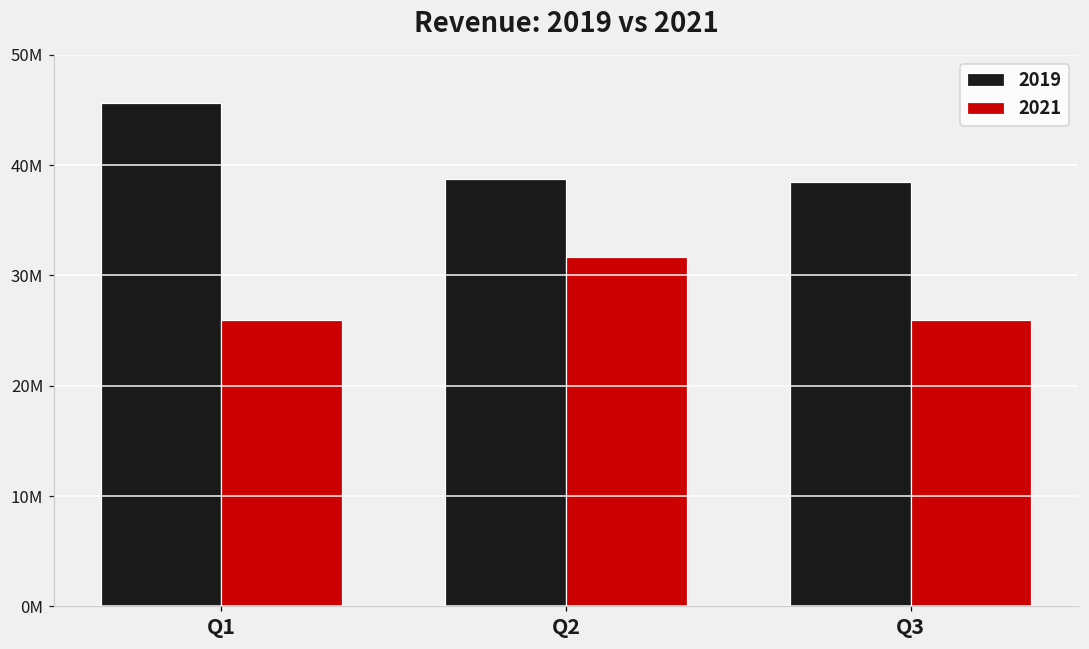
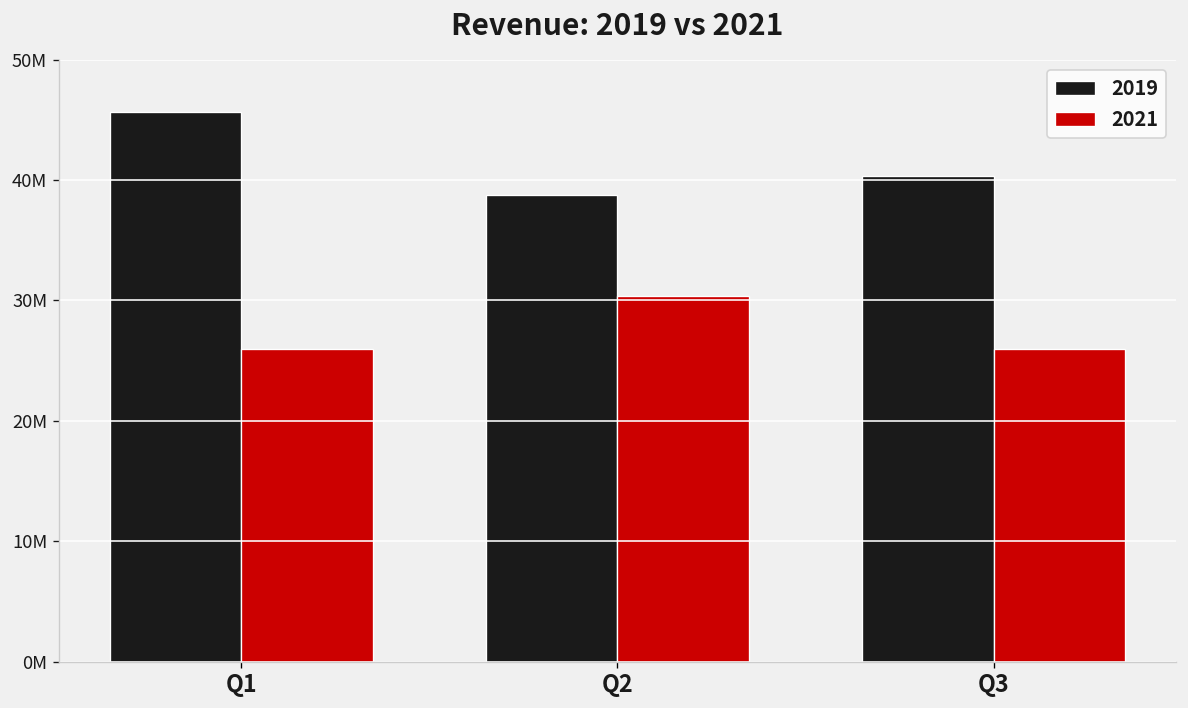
2021, Q2: 31700000 -> 30400000
2019, Q3: 38500000 -> 40300000
